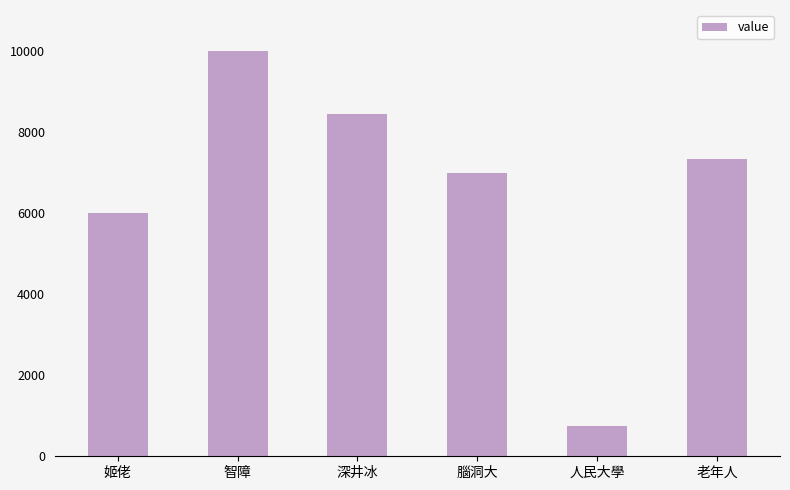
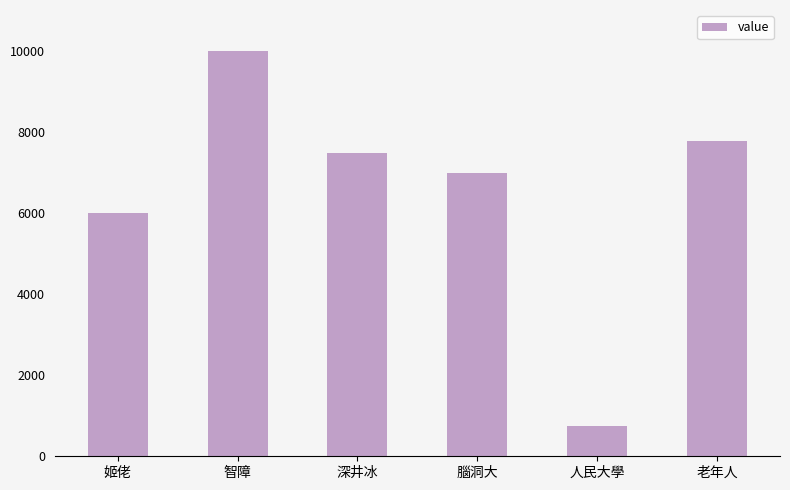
深井冰: 8400 -> 7500
老年人: 7300 -> 7800
